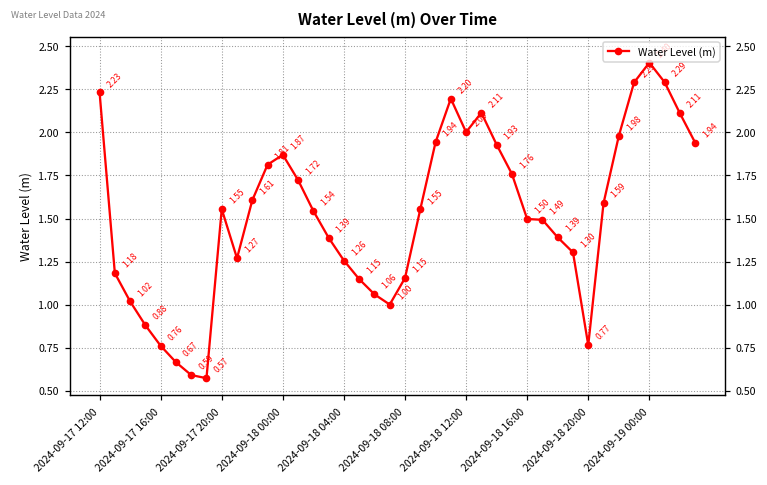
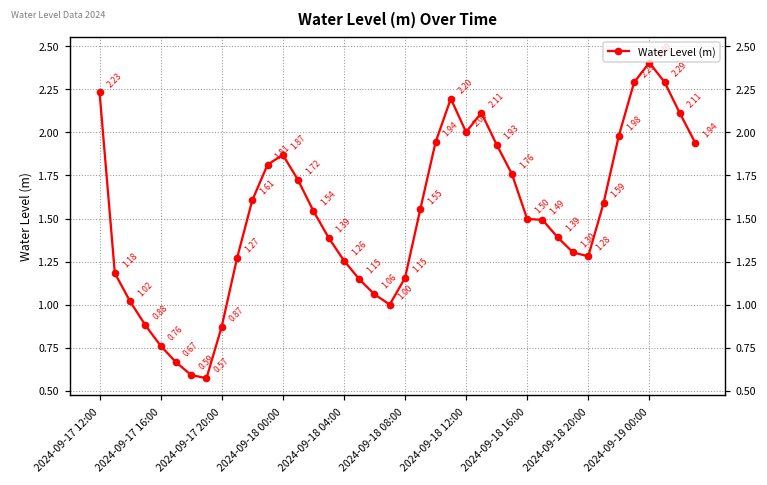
2024-09-17 20:00: 1.55 -> 0.87
2024-09-18 20:00: 0.77 -> 1.28
